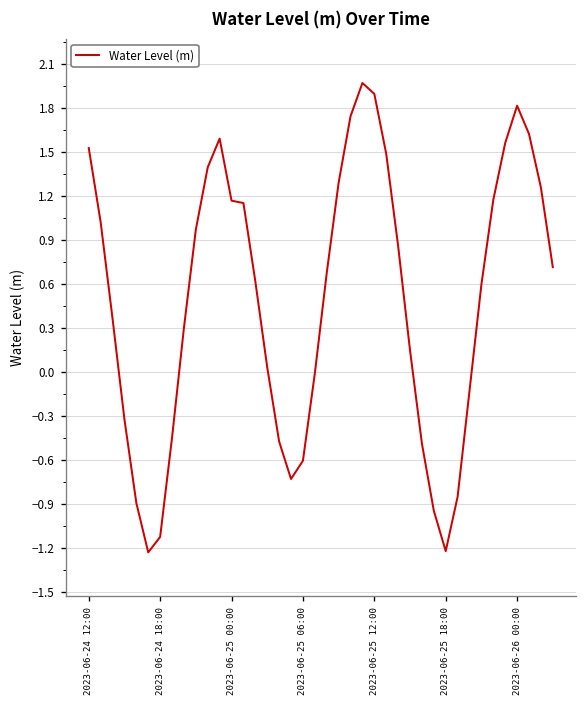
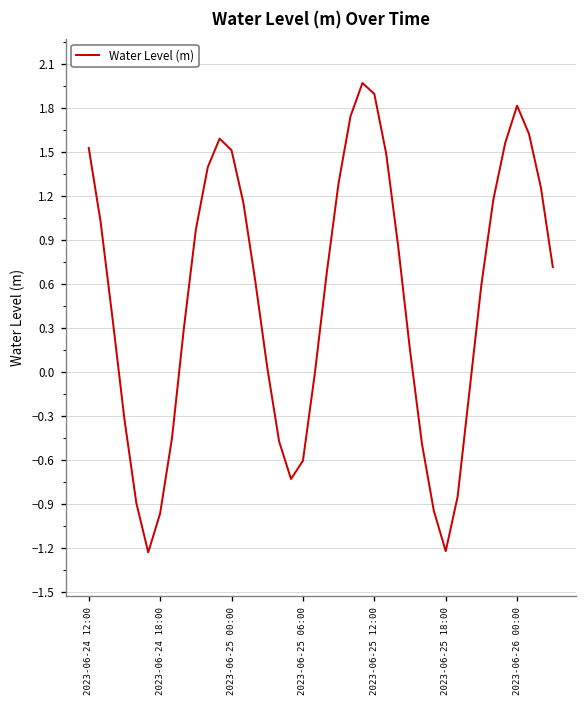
2023-06-24 18:00: -1.13 -> -0.97
2023-06-25 00:00: 1.17 -> 1.51
